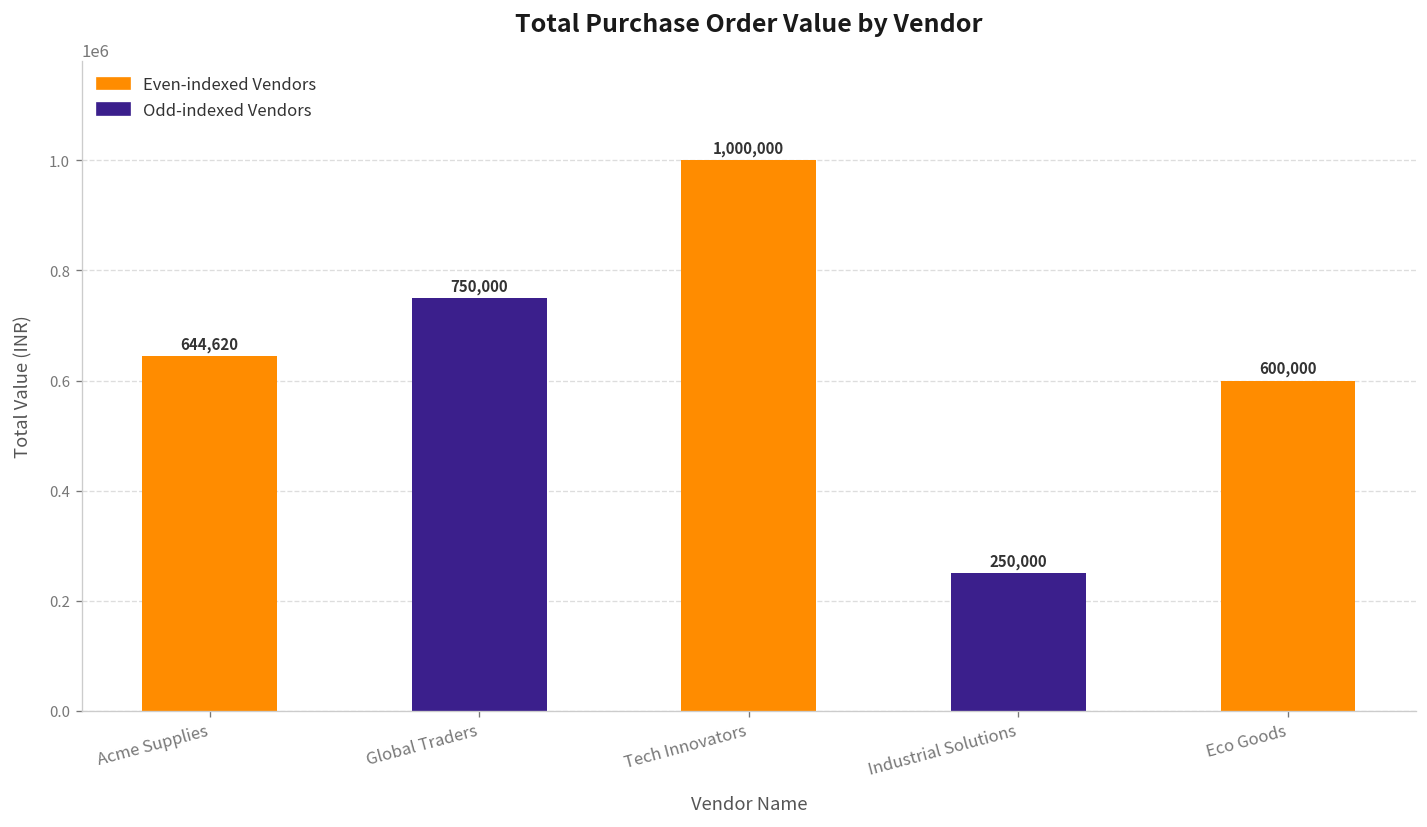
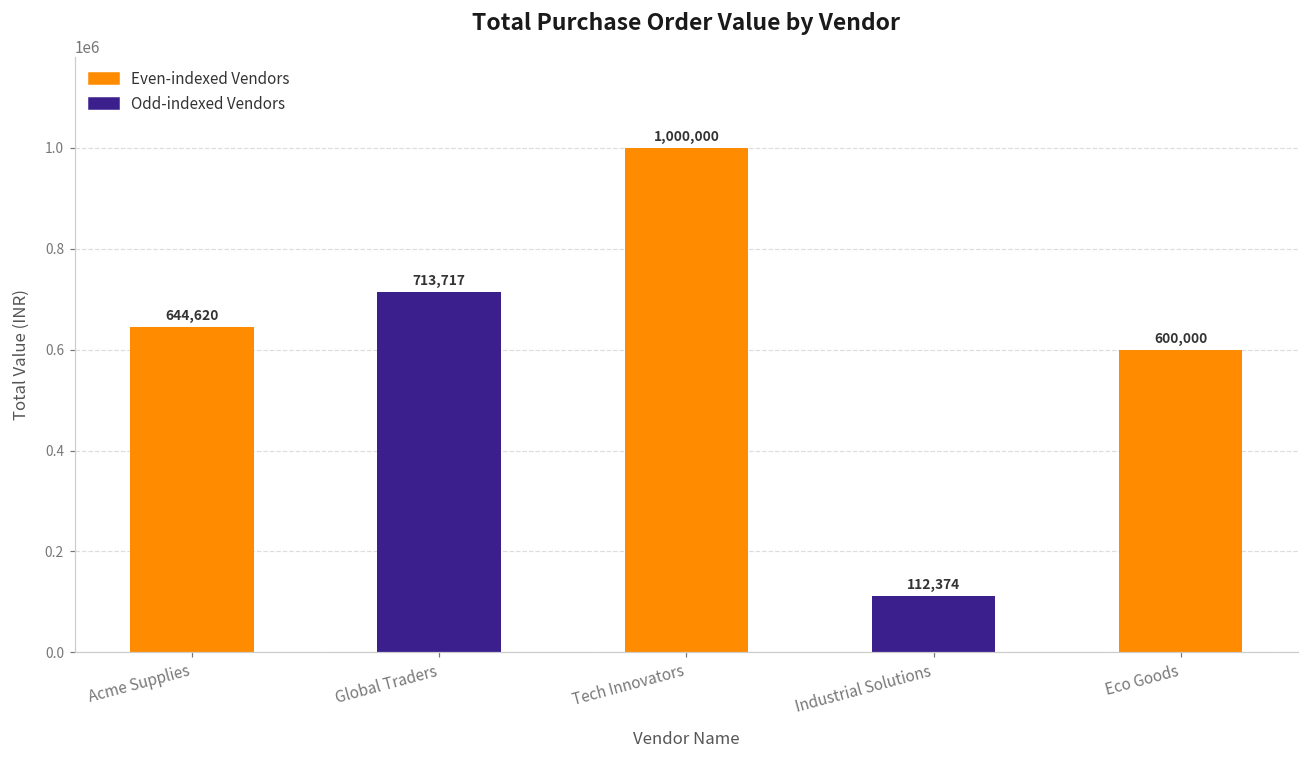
Global Traders: 750,000 -> 713,717
Industrial Solutions: 250,000 -> 112,374
